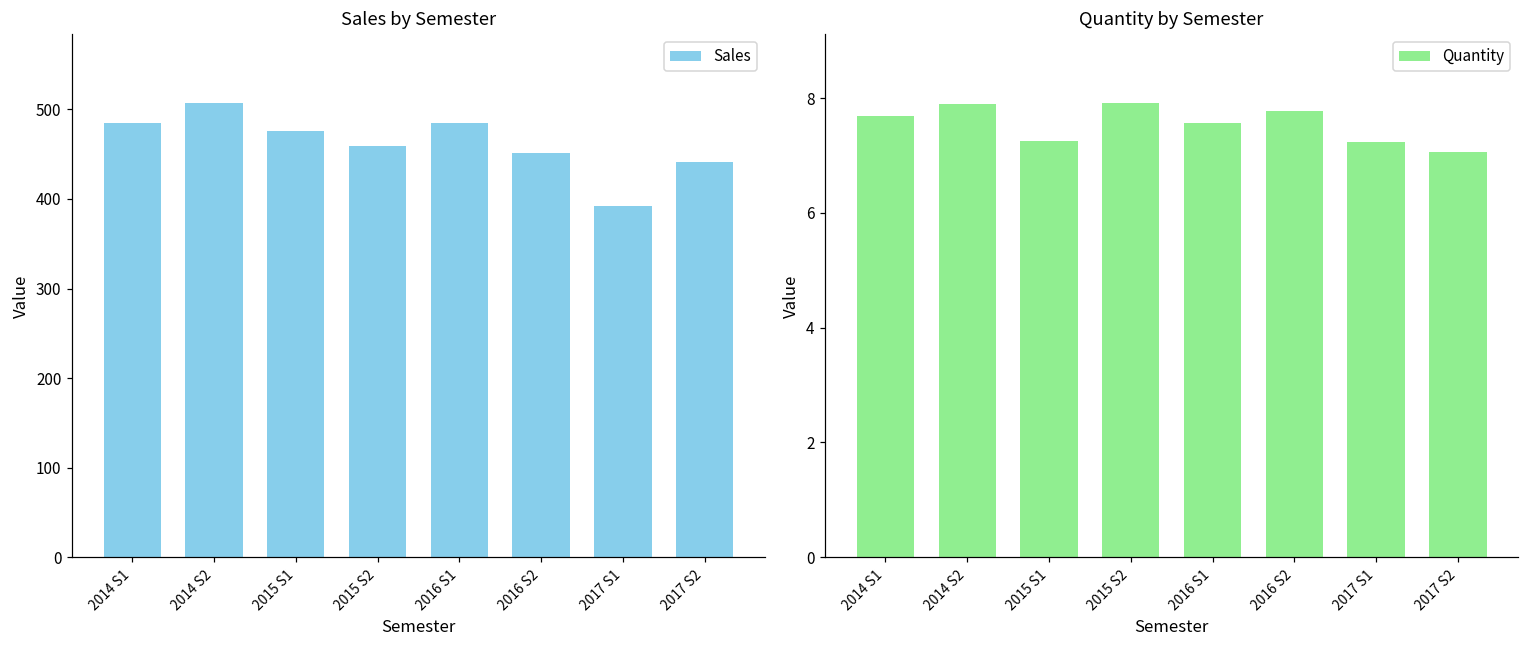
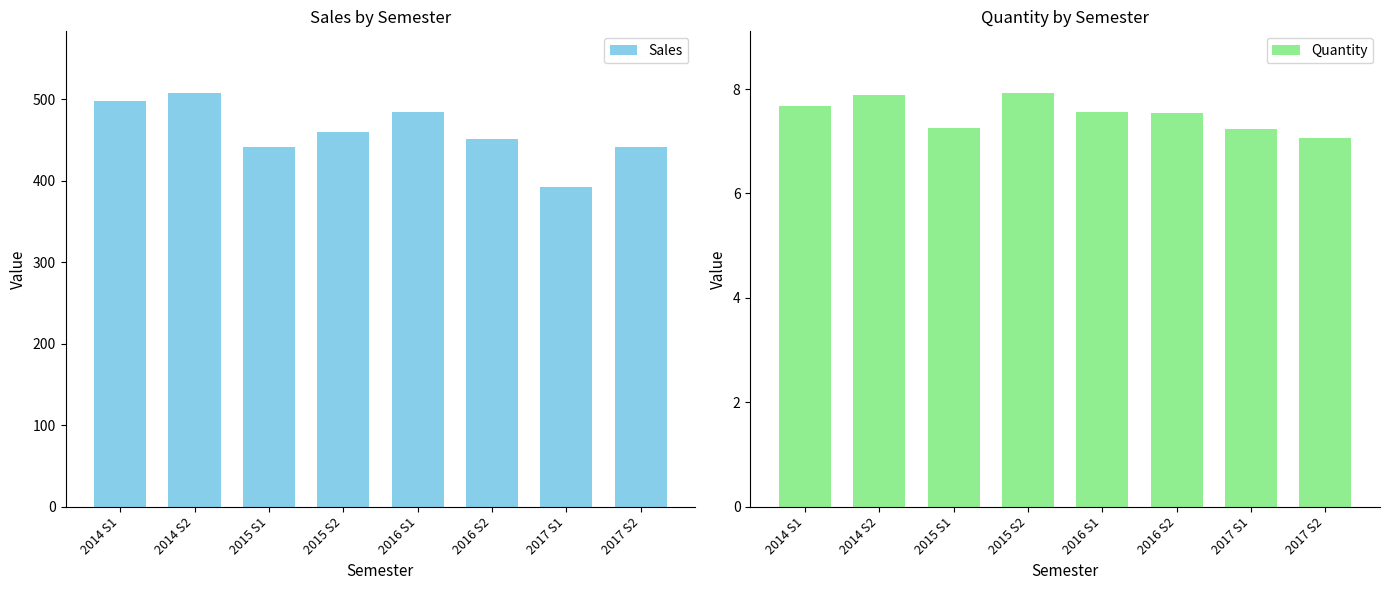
Sales by Semester, 2014 S1: 480 -> 500
Sales by Semester, 2015 S1: 480 -> 440
Quantity by Semester, 2016 S2: 7.8 -> 7.5
